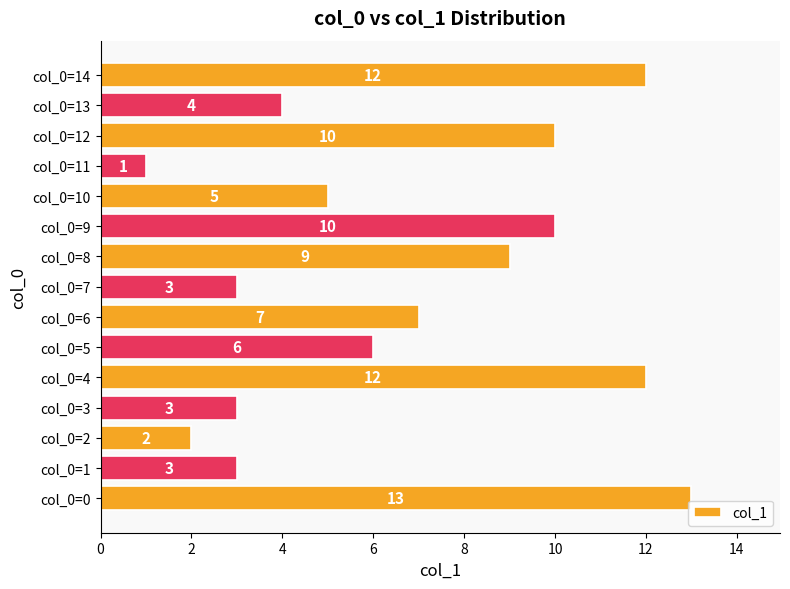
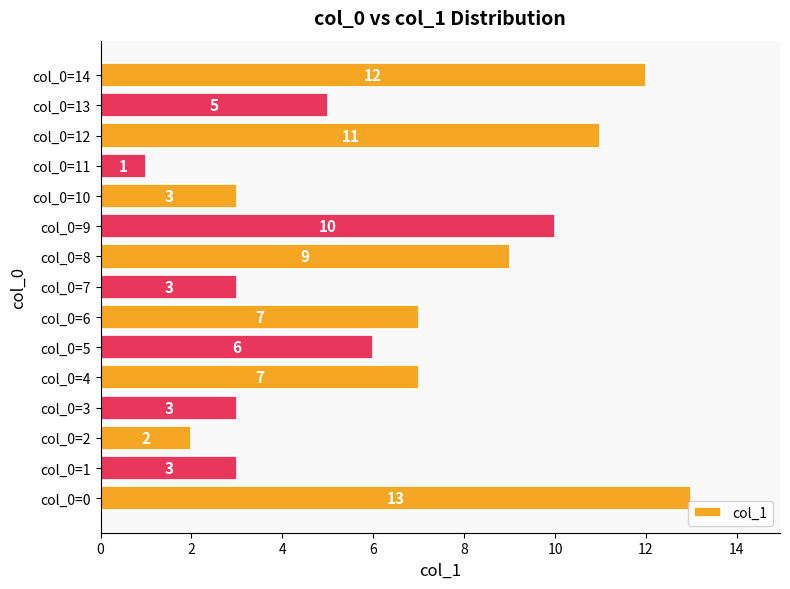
col_0=13: 4 -> 5
col_0=12: 10 -> 11
col_0=10: 5 -> 3
col_0=4: 12 -> 7
